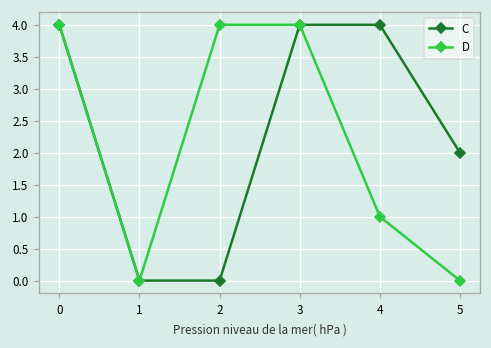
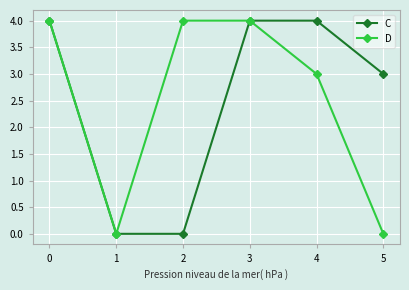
D, 4: 1 -> 3
C, 5: 2 -> 3
